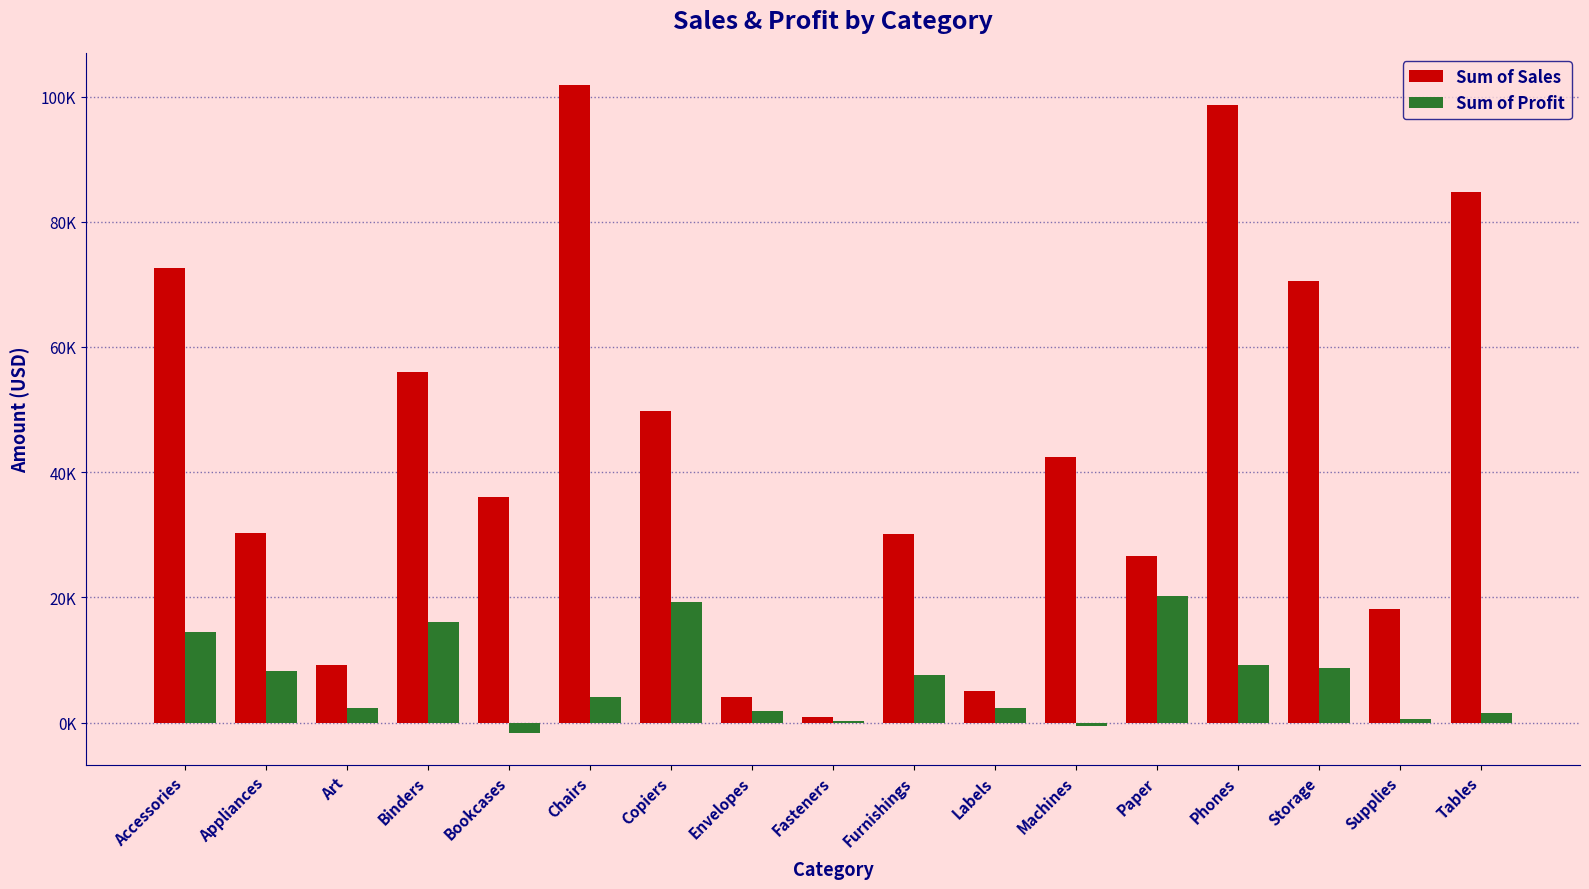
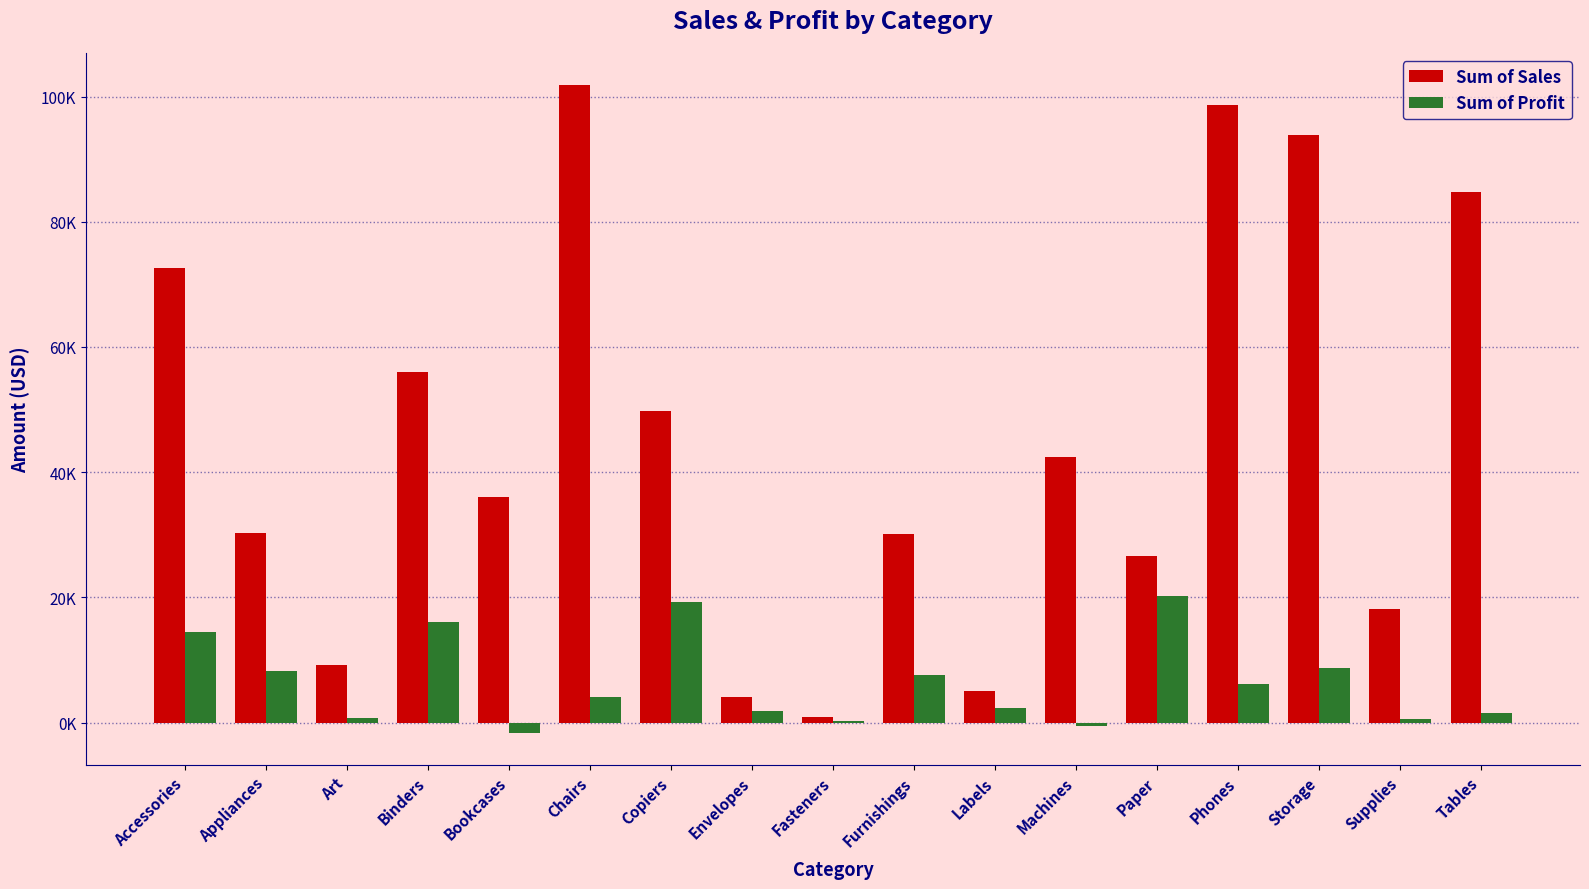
Sum of Profit, Art: 2000 -> 1000
Sum of Profit, Phones: 9000 -> 6000
Sum of Sales, Storage: 71000 -> 94000
